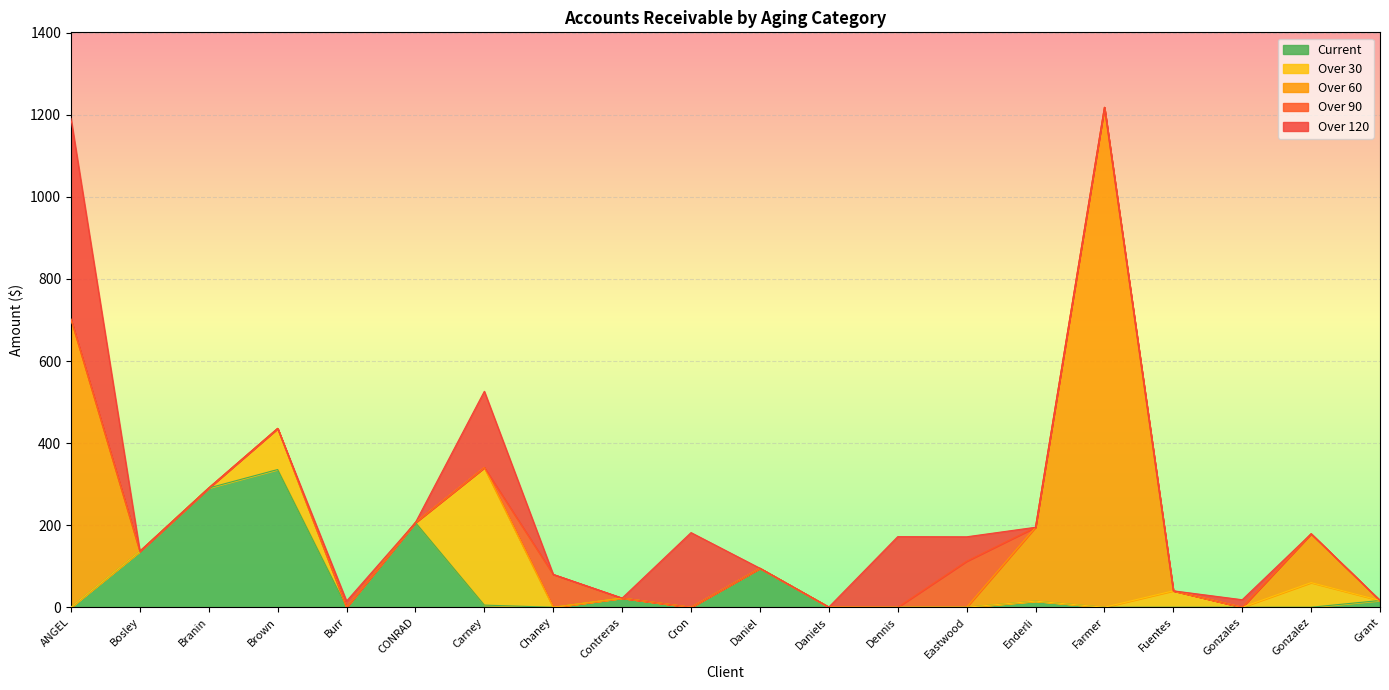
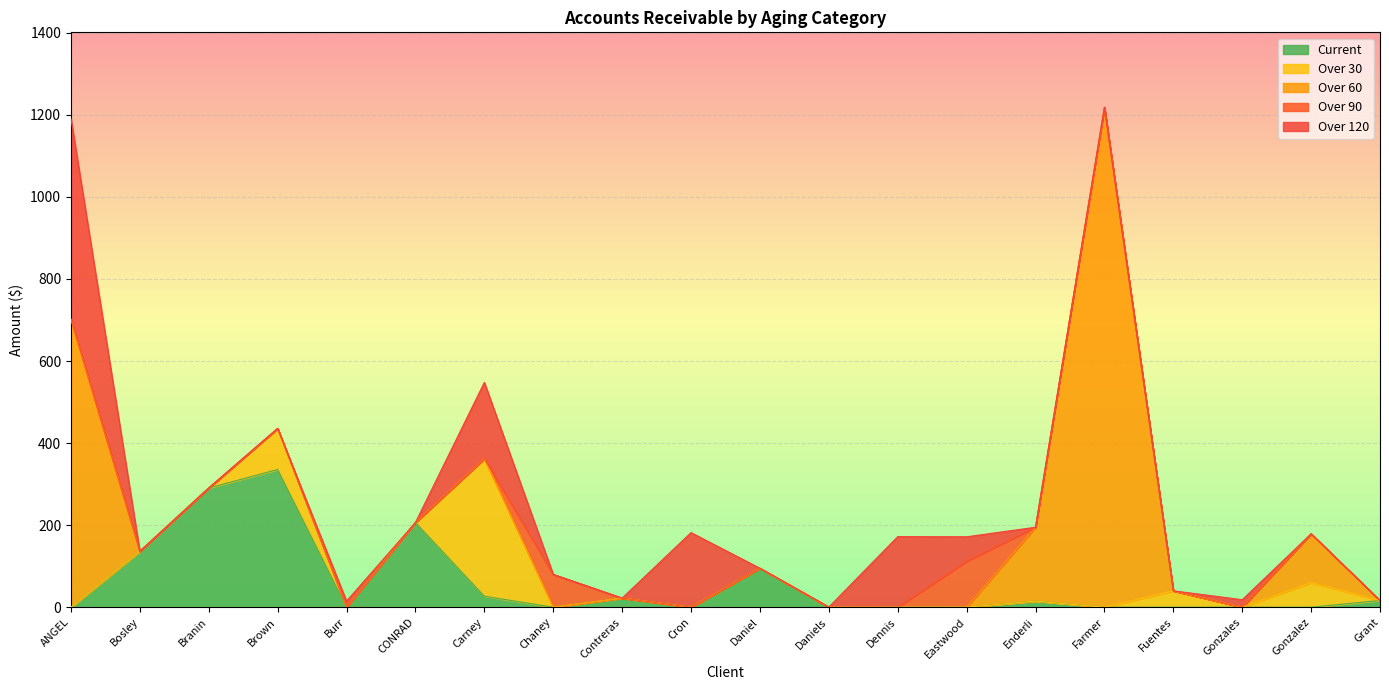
Current, Carney: 10 -> 30
